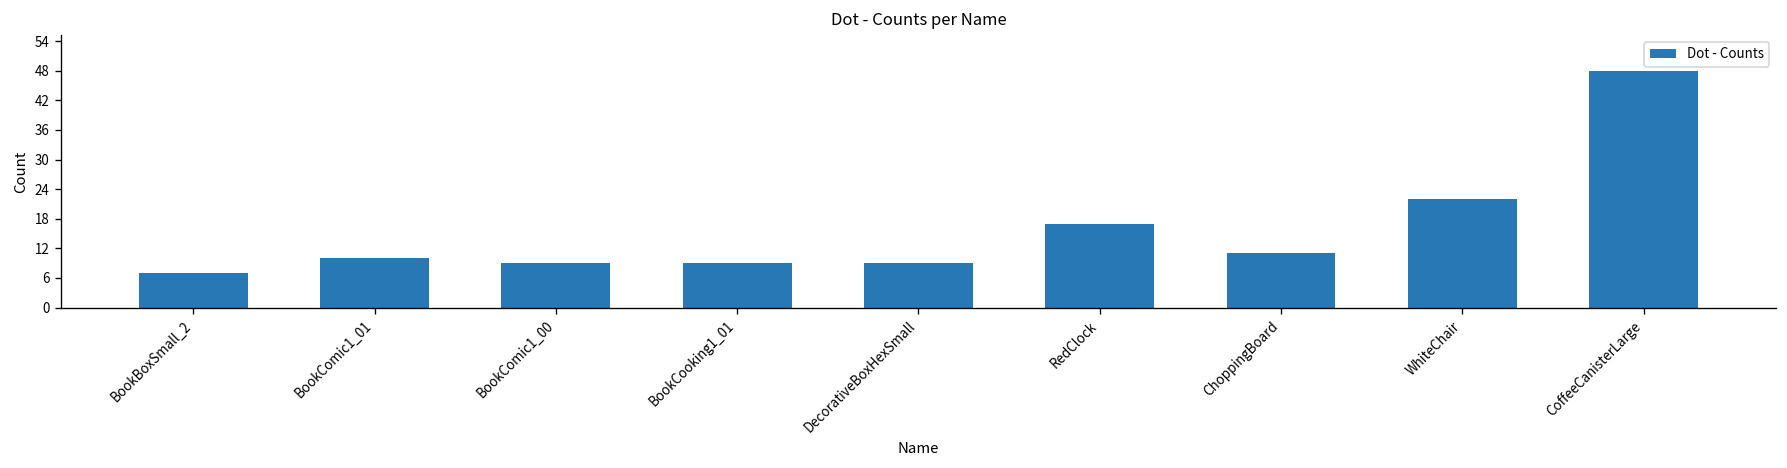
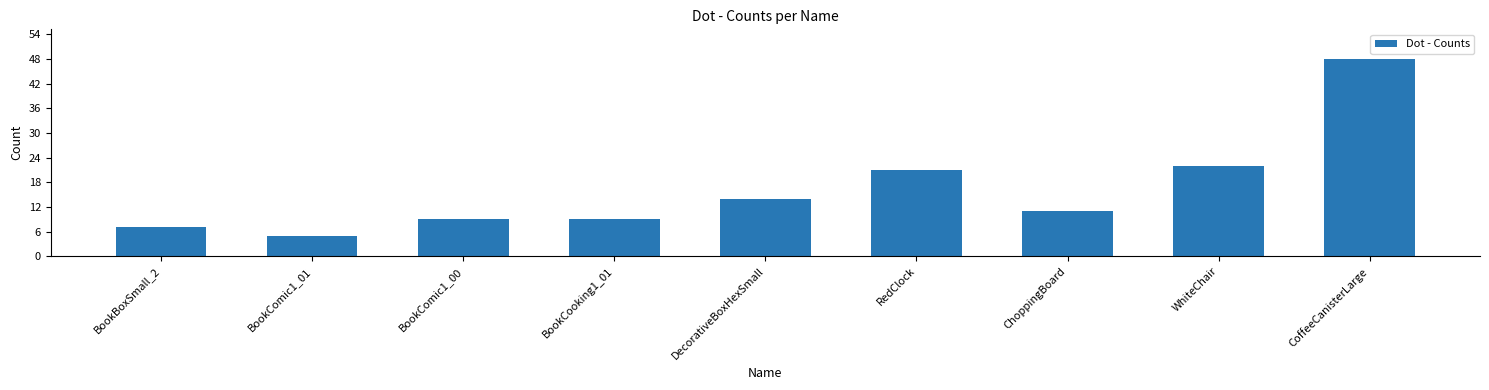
BookComic1_01: 10 -> 5
DecorativeBoxHexSmall: 9 -> 14
RedClock: 17 -> 21
